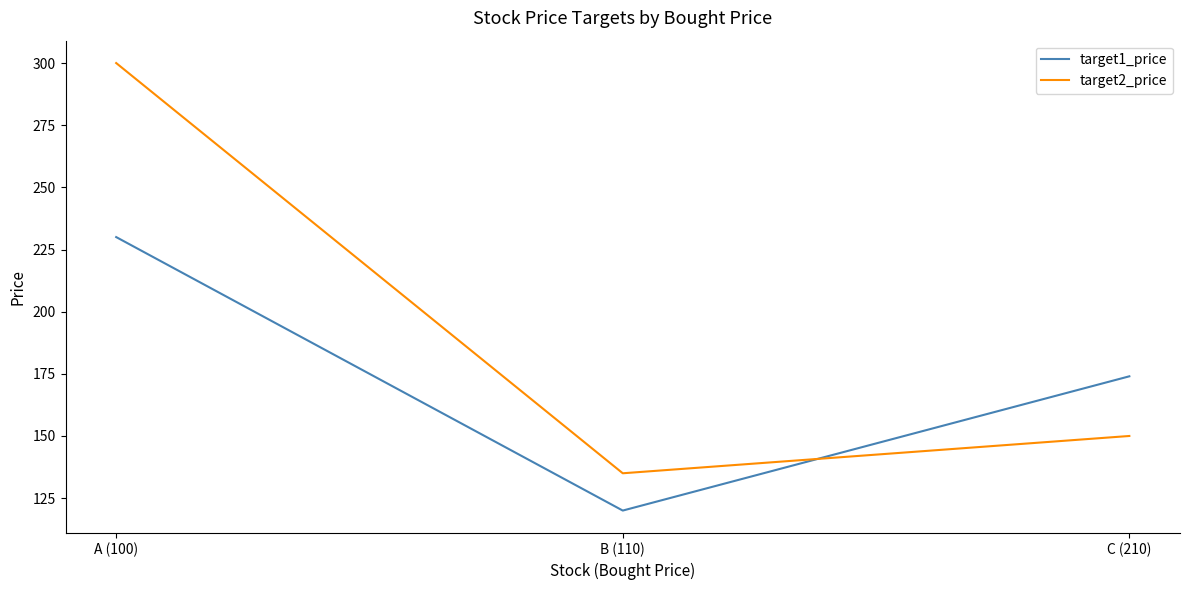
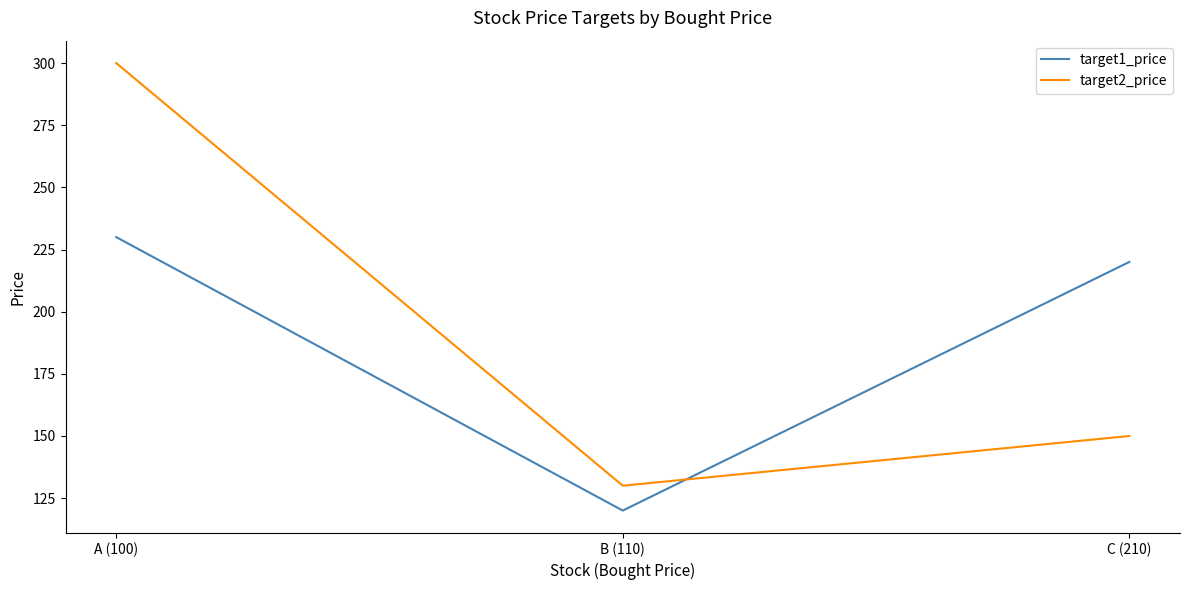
target2_price, B (110): 135 -> 130
target1_price, C (210): 174 -> 220
